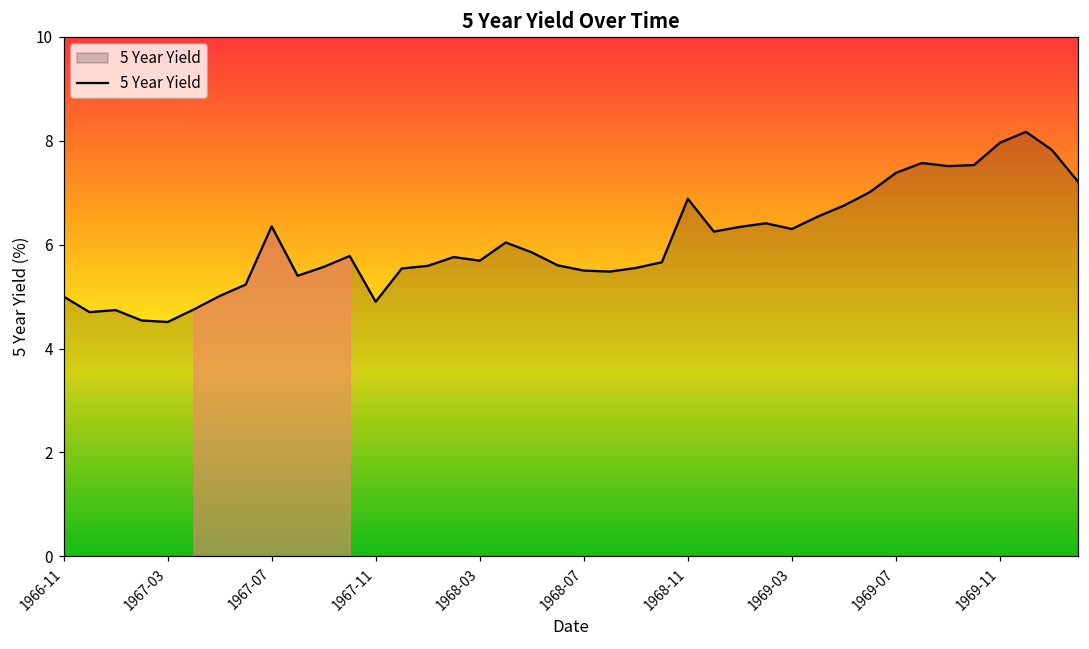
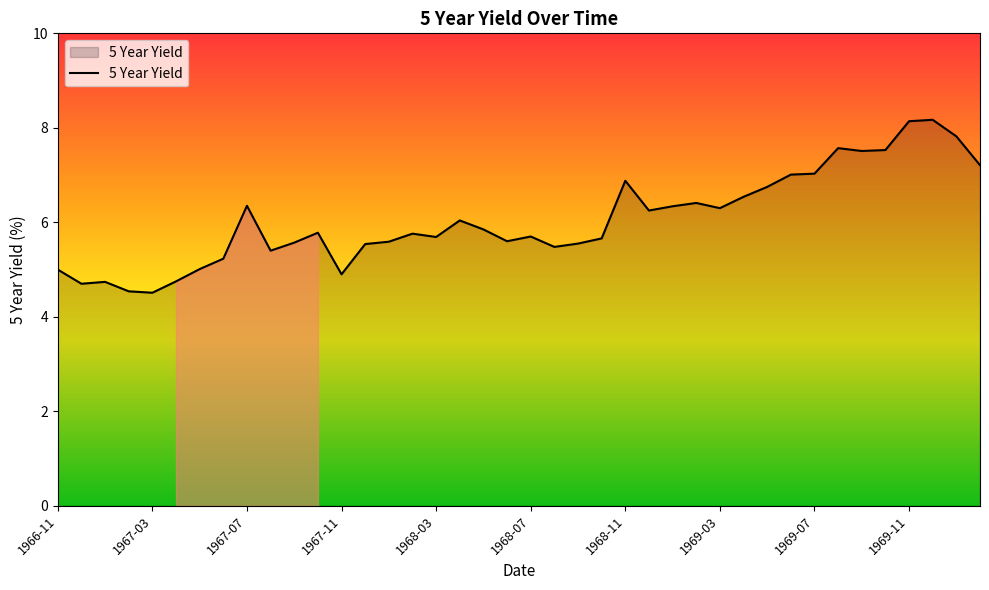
5 Year Yield, 1968-07: 5.5 -> 5.7
5 Year Yield, 1969-07: 7.4 -> 7.0
5 Year Yield, 1969-11: 8.0 -> 8.1
